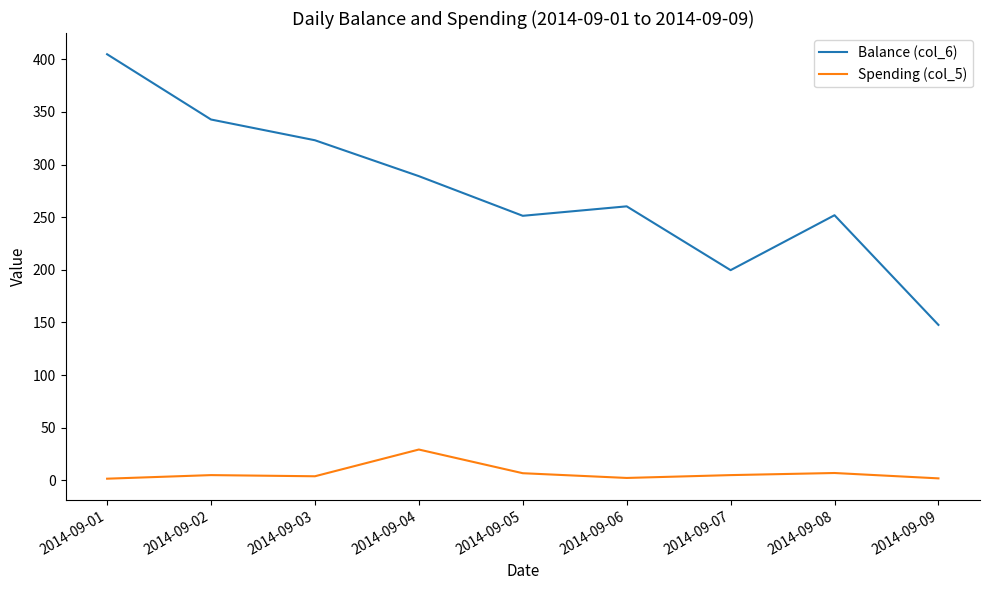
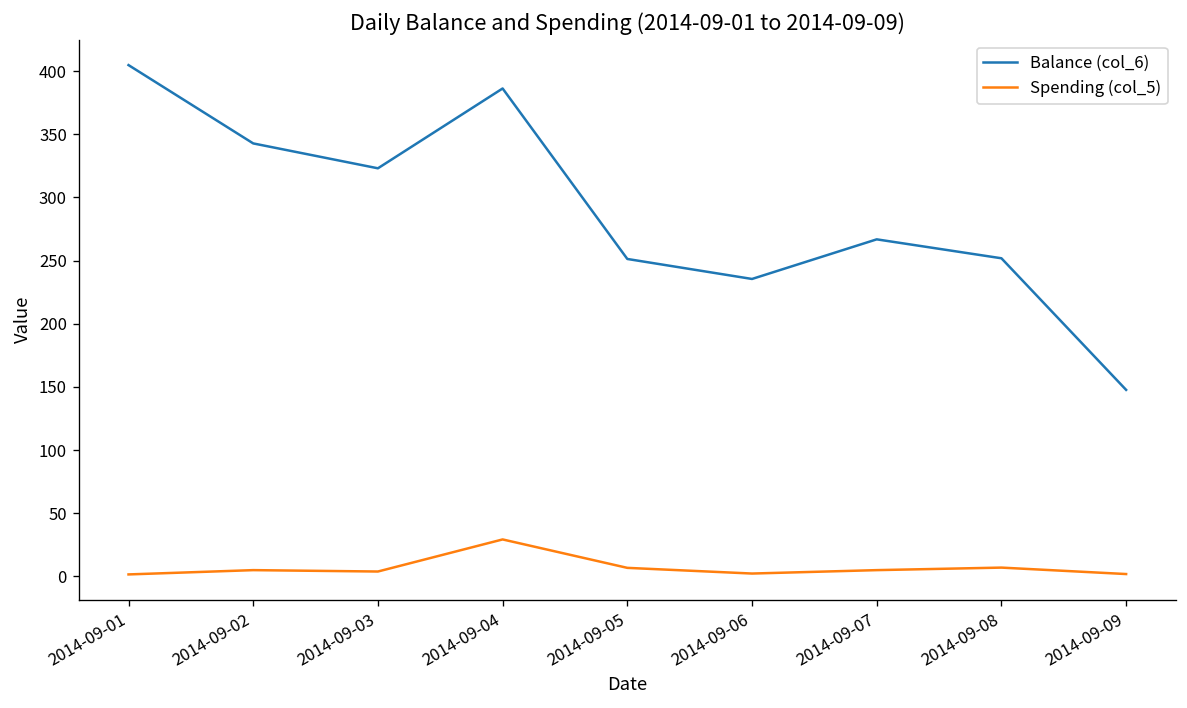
Balance (col_6), 2014-09-04: 289 -> 386
Balance (col_6), 2014-09-06: 260 -> 235
Balance (col_6), 2014-09-07: 200 -> 267
